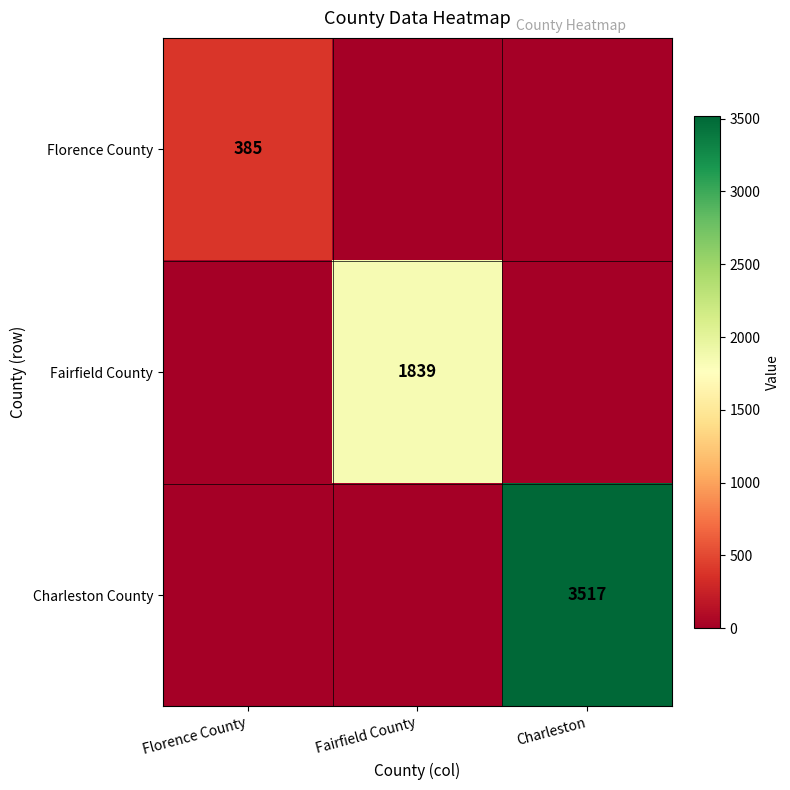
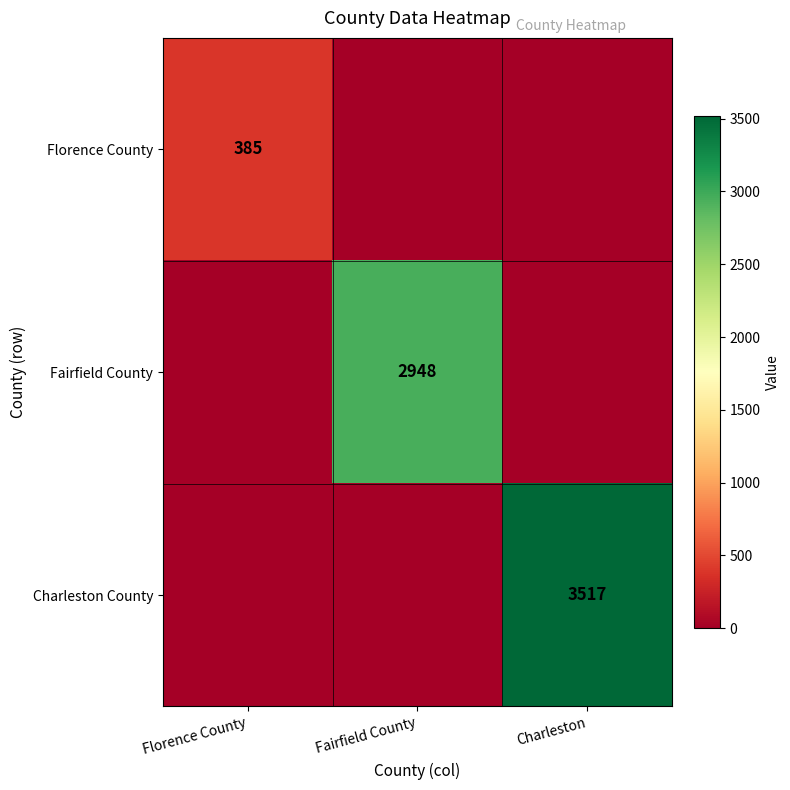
Fairfield County, Fairfield County: 1839 -> 2948
